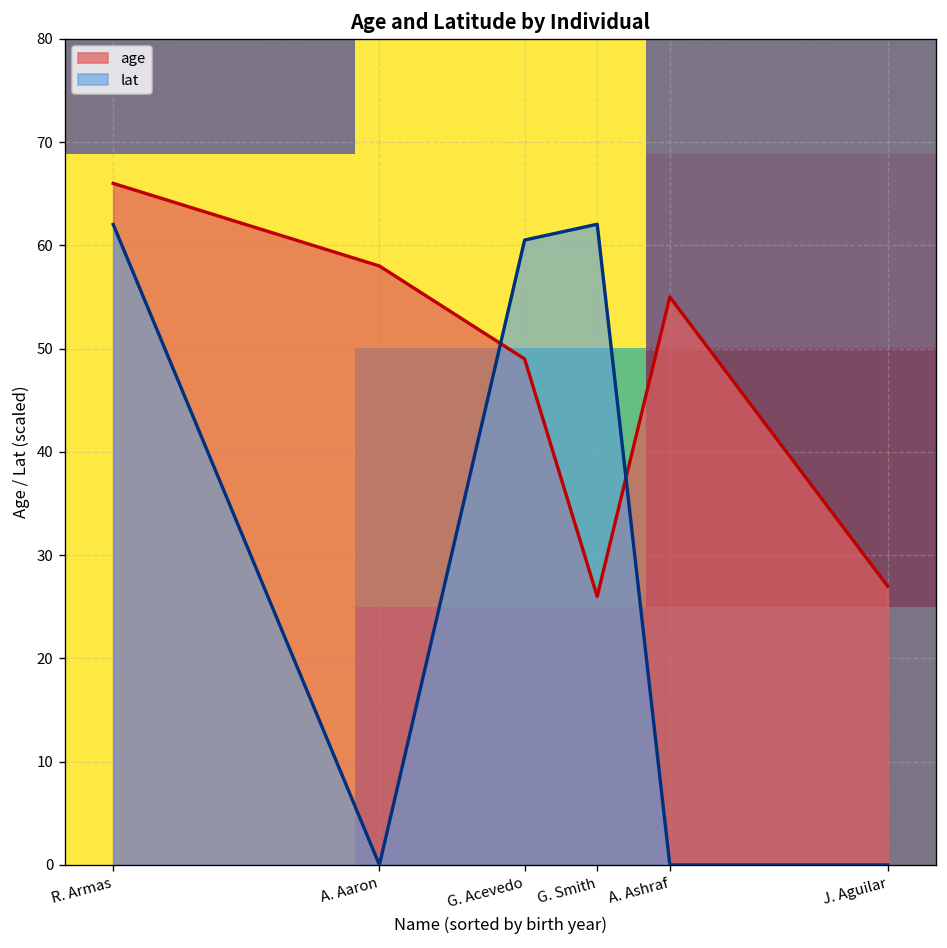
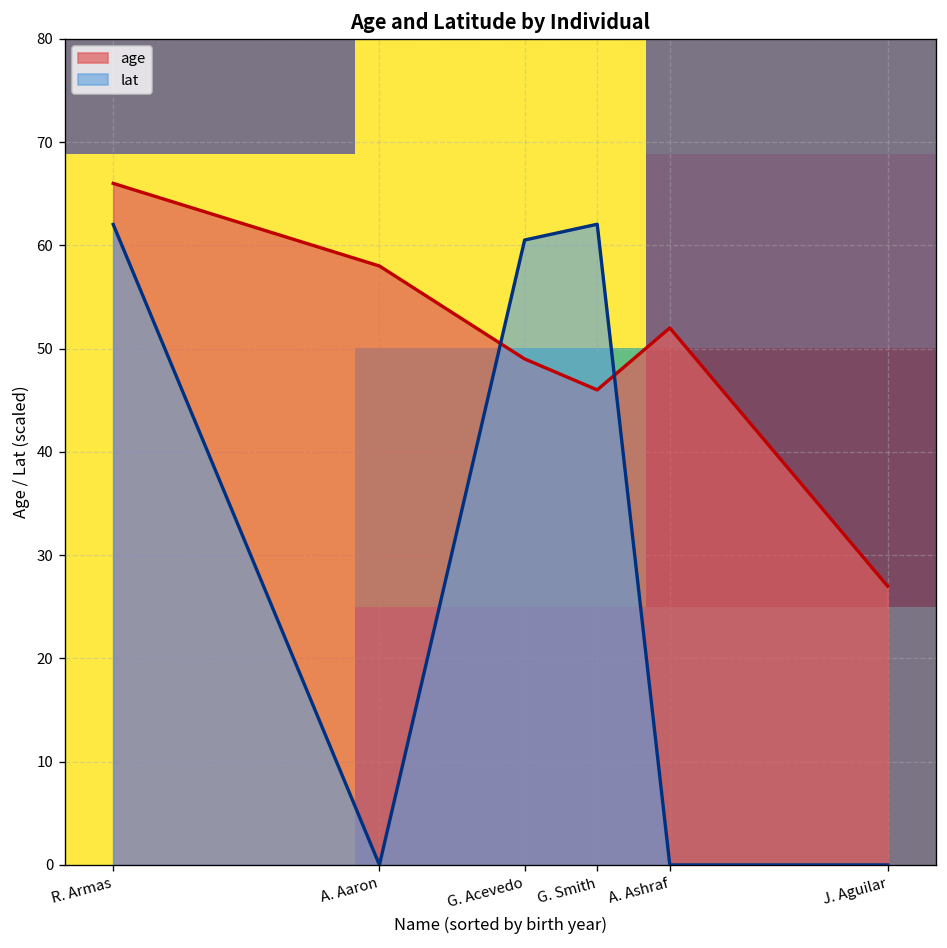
age, G. Smith: 26 -> 46
age, A. Ashraf: 55 -> 52
